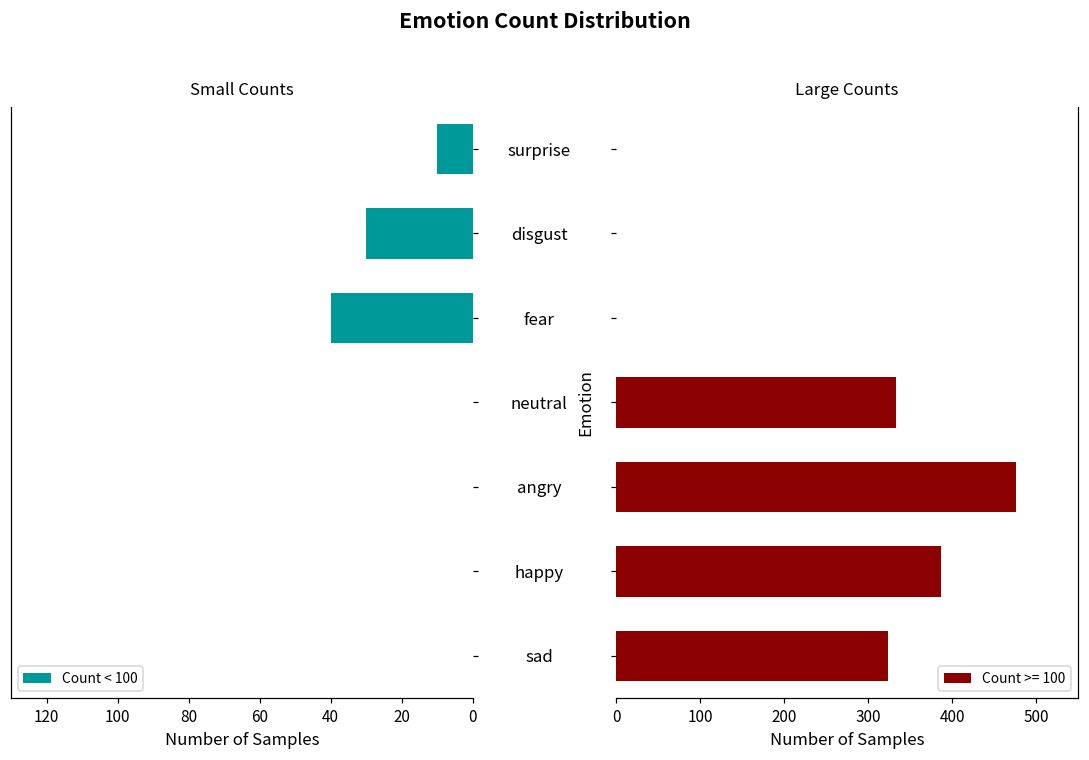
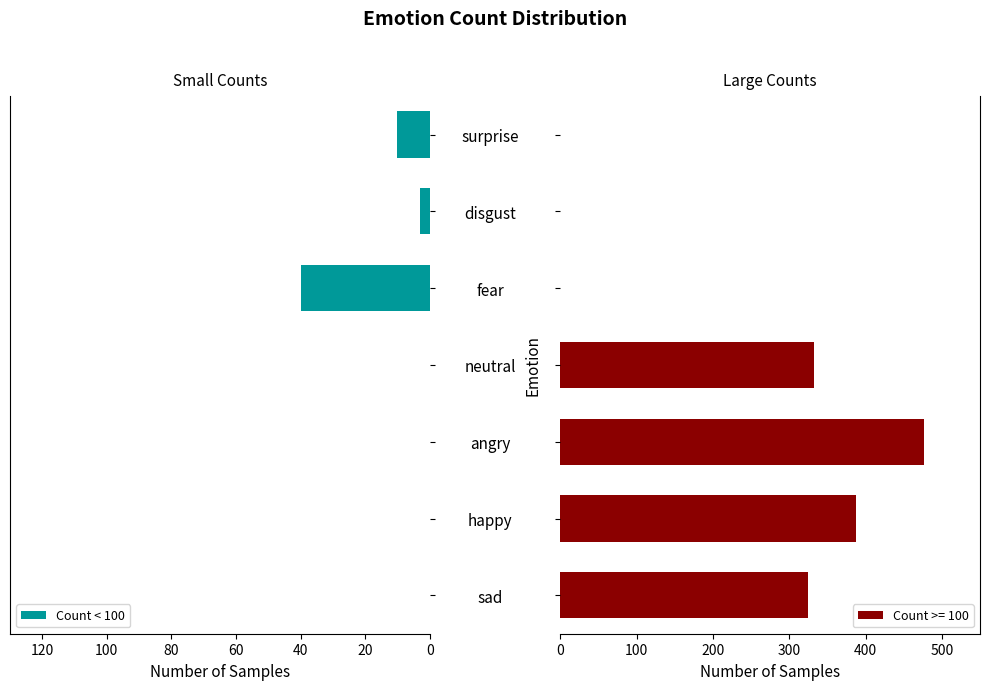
Small Counts, disgust: 30 -> 3
